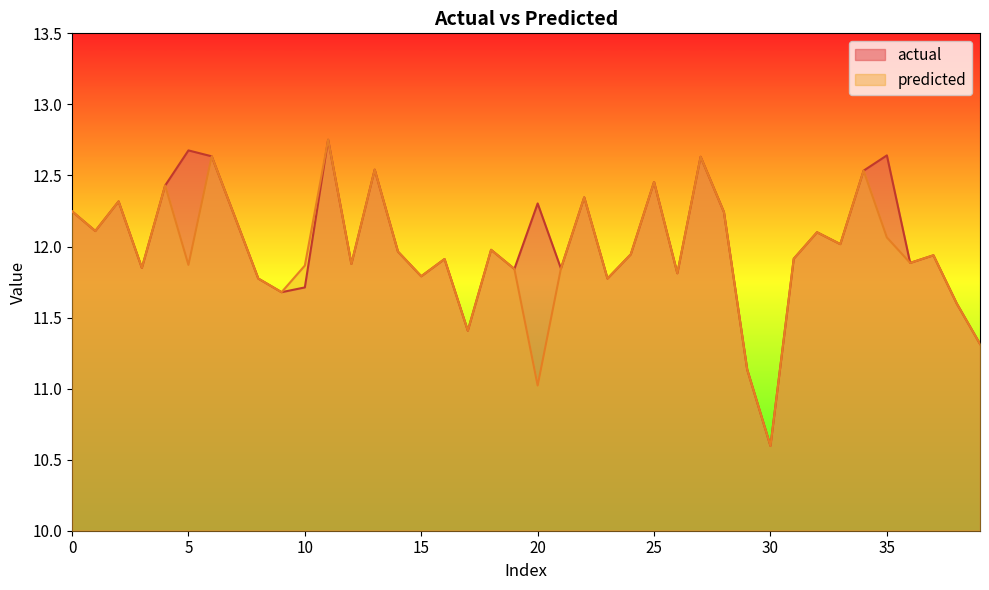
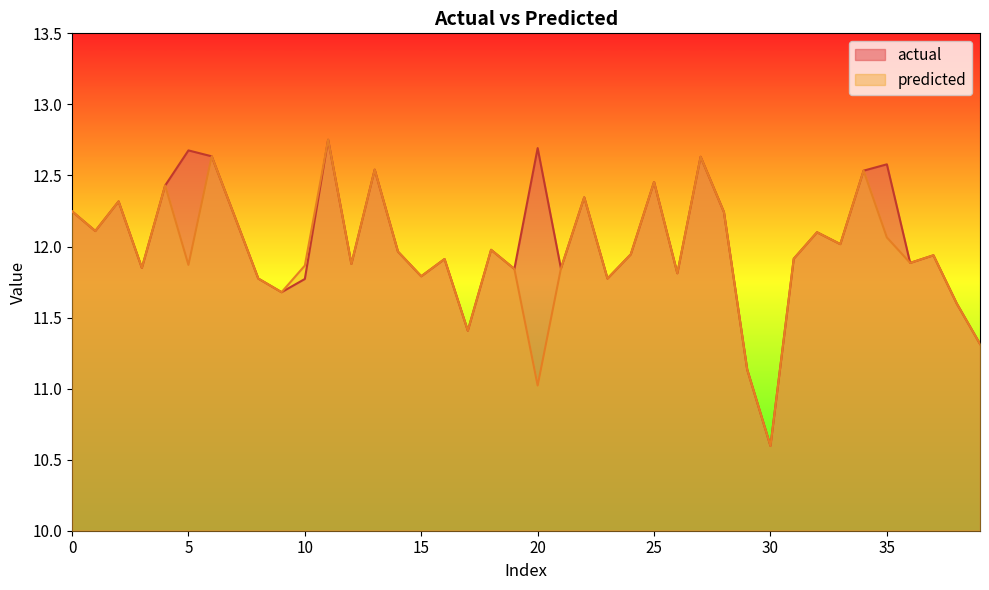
actual, 10: 11.71 -> 11.77
actual, 20: 12.30 -> 12.69
actual, 35: 12.64 -> 12.58
